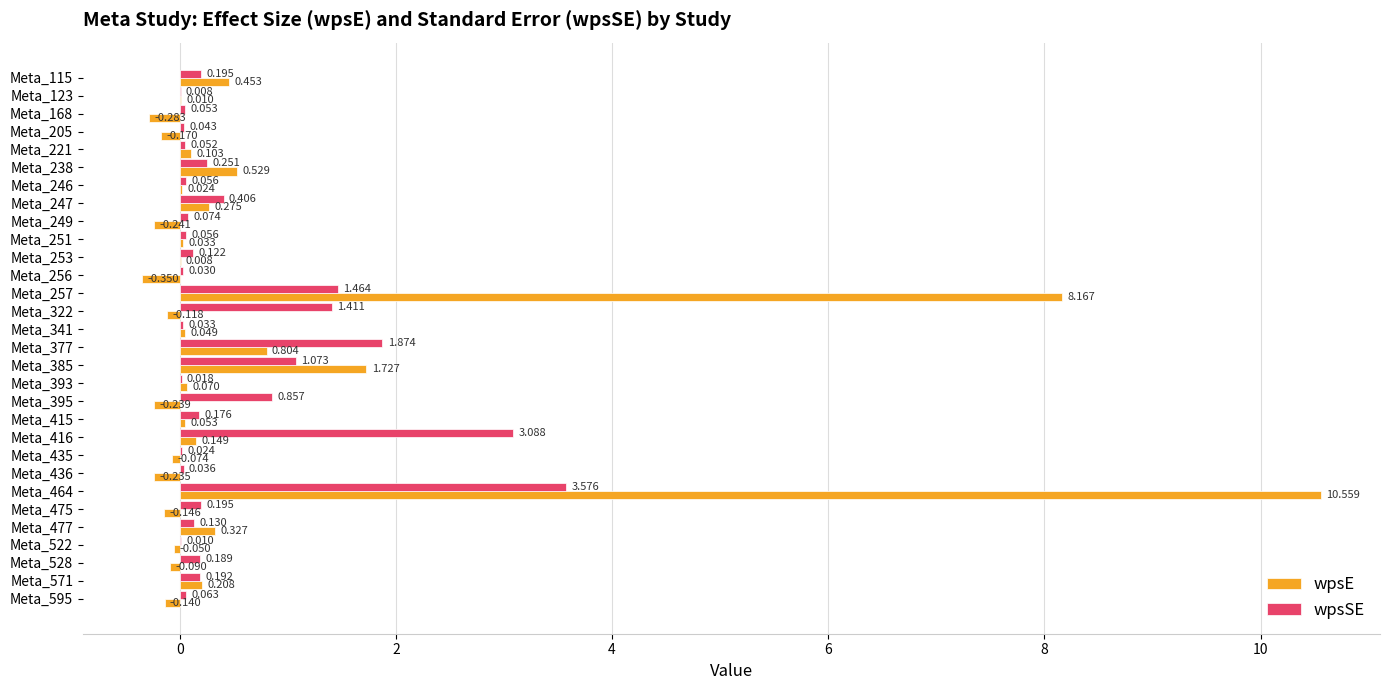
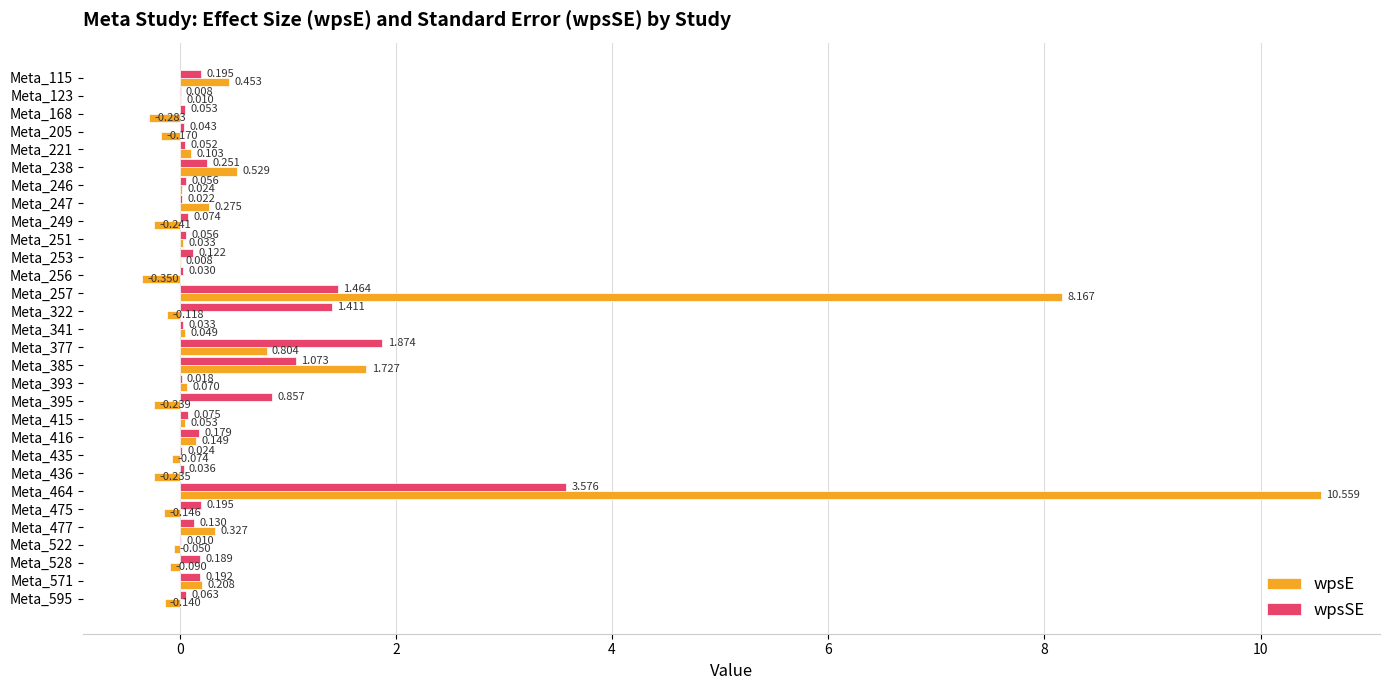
wpsSE, Meta_247: 0.406 -> 0.022
wpsSE, Meta_415: 0.176 -> 0.075
wpsSE, Meta_416: 3.088 -> 0.179
